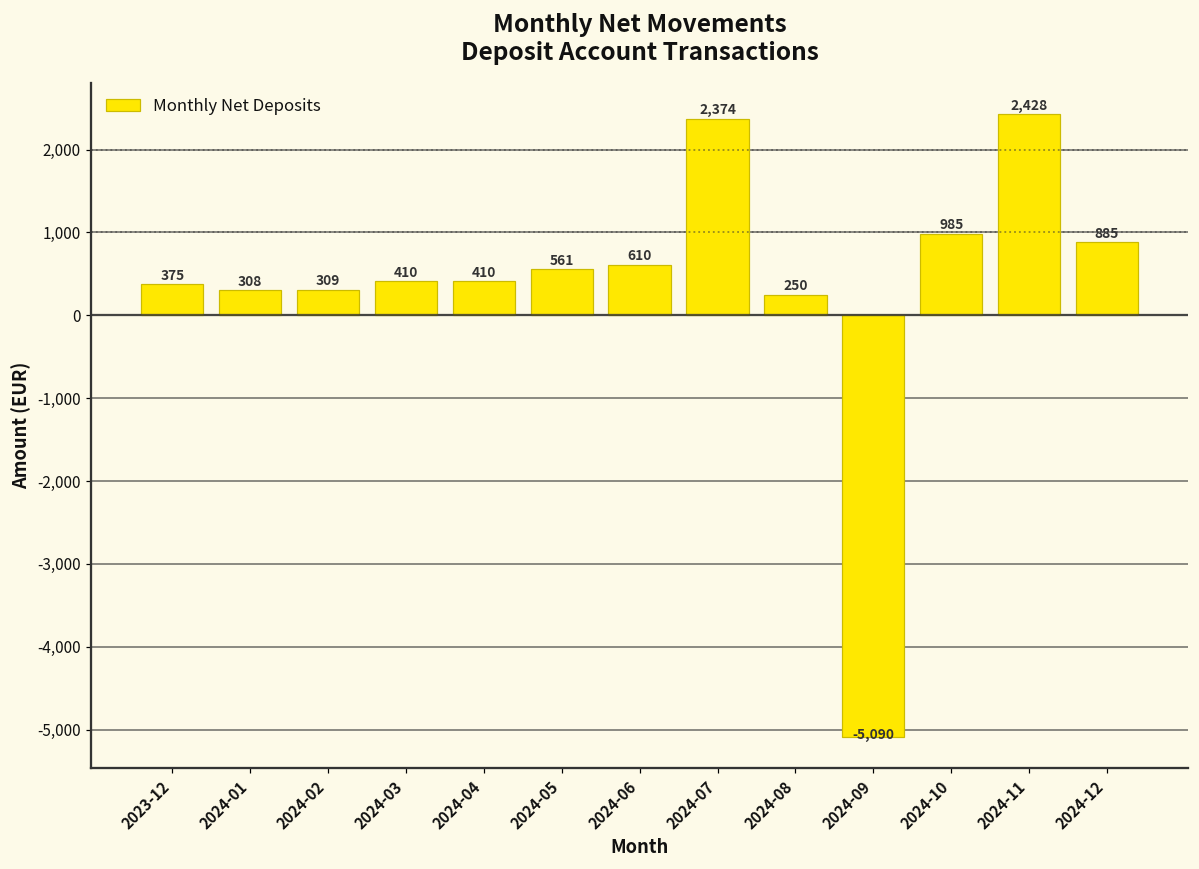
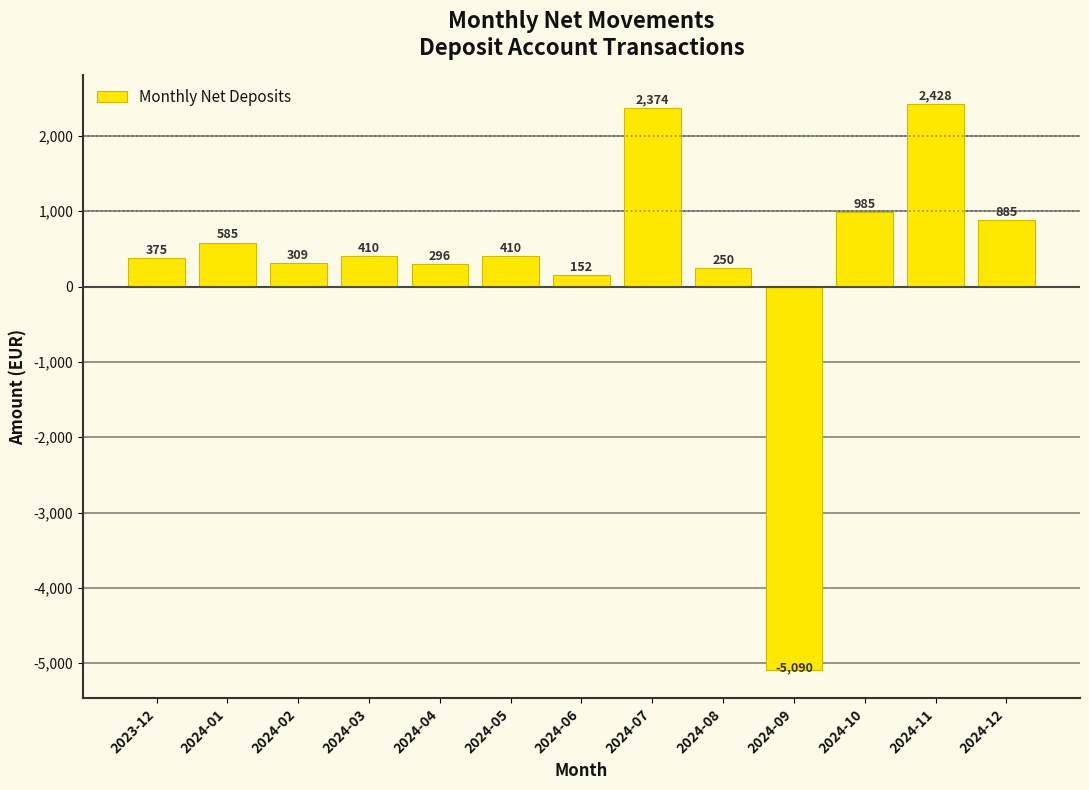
2024-01: 308 -> 585
2024-04: 410 -> 296
2024-05: 561 -> 410
2024-06: 610 -> 152
